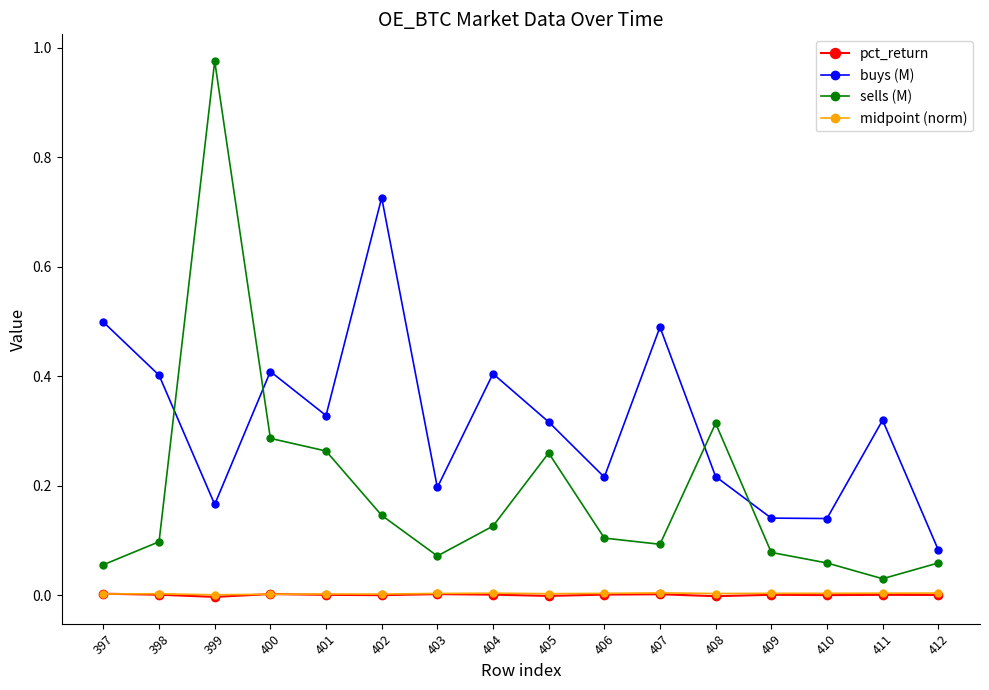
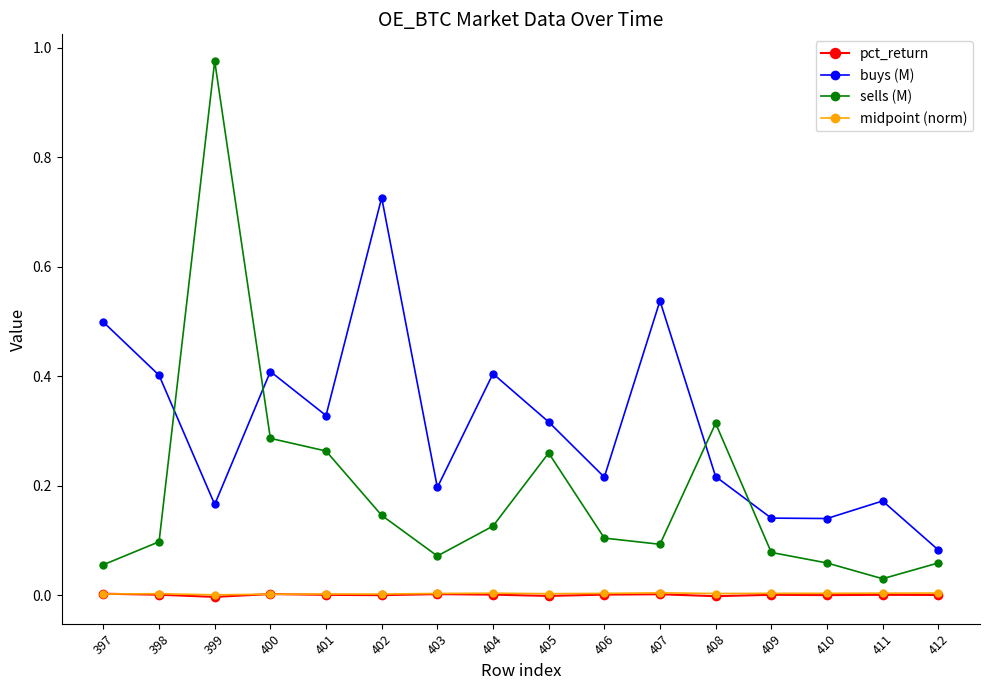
buys (M), 407: 0.49 -> 0.54
buys (M), 411: 0.32 -> 0.17
